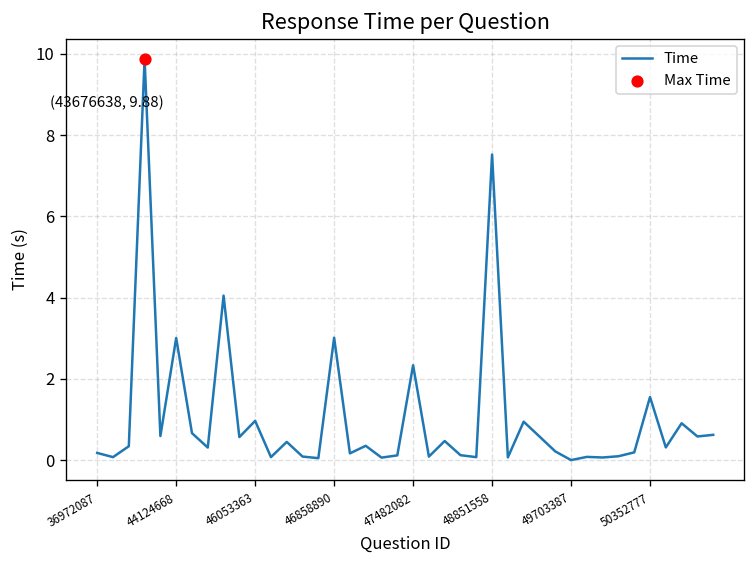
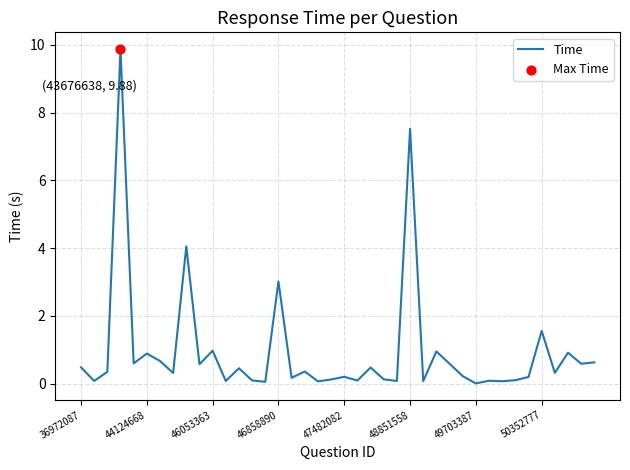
Time, 36972087: 0.2 -> 0.5
Time, 44124668: 3.0 -> 0.9
Time, 47482082: 2.3 -> 0.2
